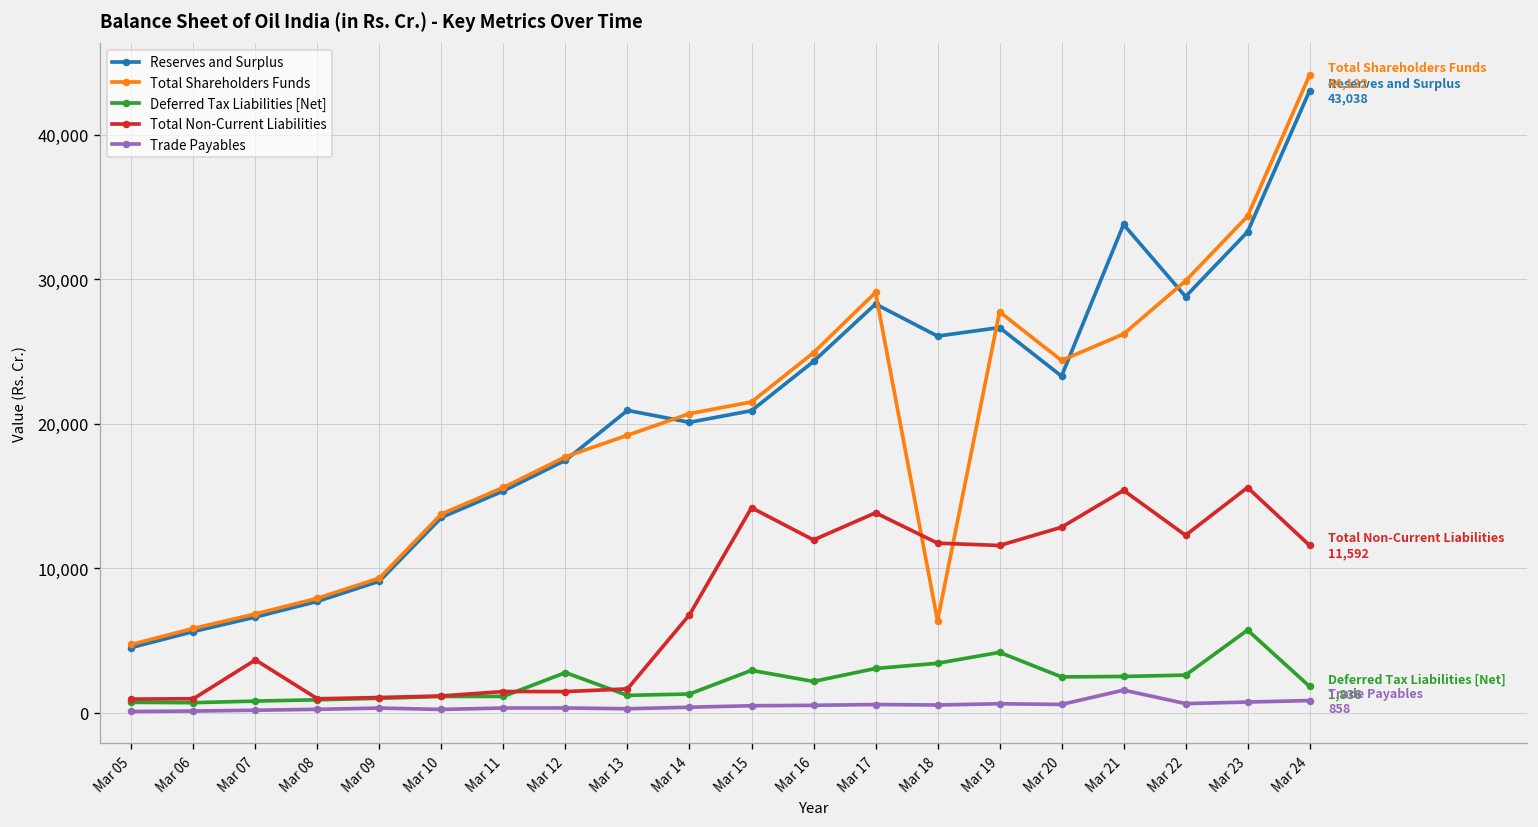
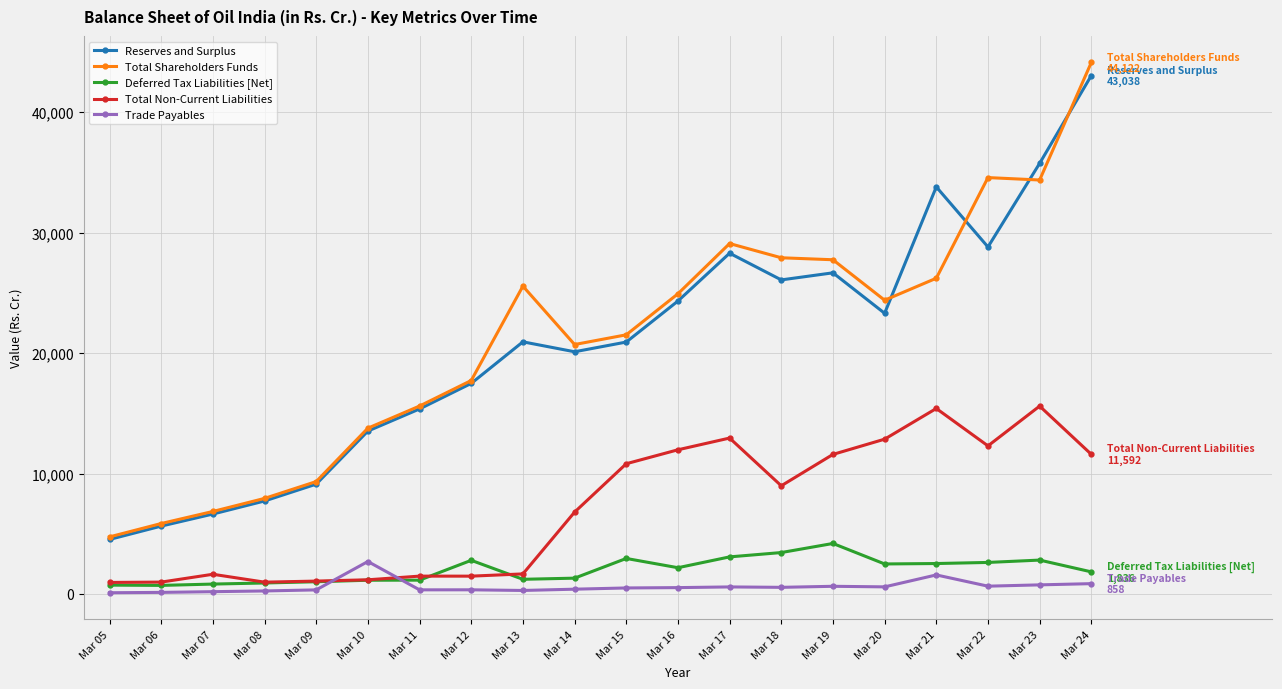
Total Non-Current Liabilities, Mar 07: 3,700 -> 1,600
Trade Payables, Mar 10: 200 -> 2,700
Total Shareholders Funds, Mar 13: 19,200 -> 25,600
Total Non-Current Liabilities, Mar 15: 14,200 -> 10,800
Total Non-Current Liabilities, Mar 17: 13,800 -> 12,900
Total Shareholders Funds, Mar 18: 6,400 -> 27,900
Total Non-Current Liabilities, Mar 18: 11,700 -> 9,000
Total Shareholders Funds, Mar 22: 29,900 -> 34,600
Reserves and Surplus, Mar 23: 33,300 -> 35,700
Deferred Tax Liabilities [Net], Mar 23: 5,700 -> 2,800
